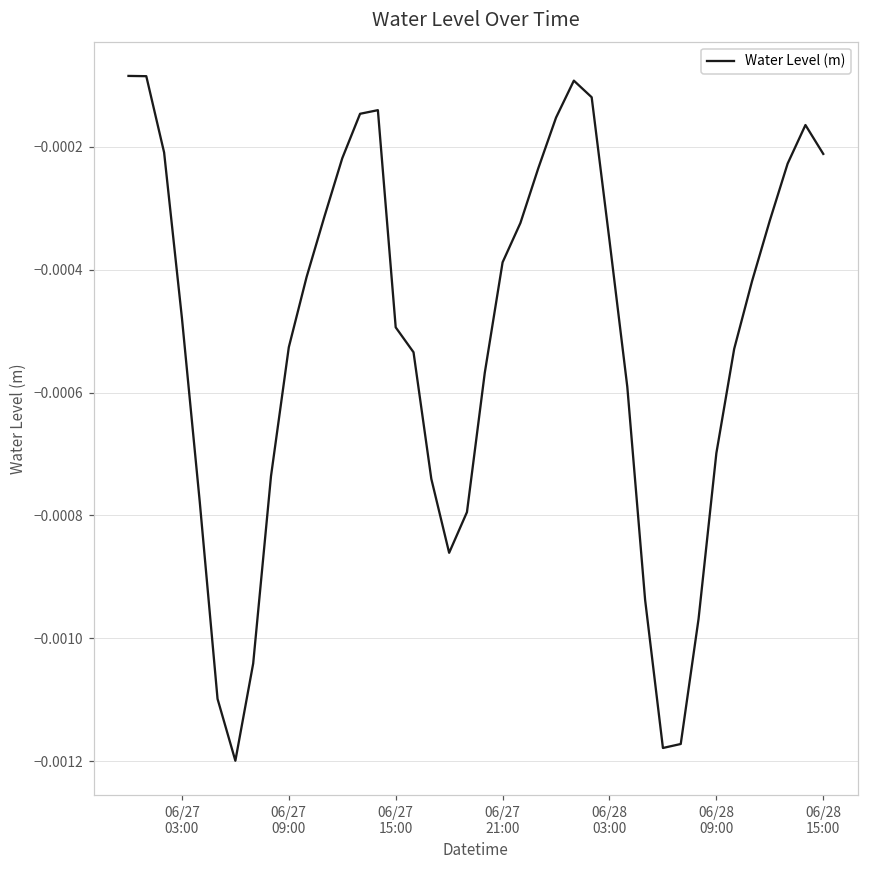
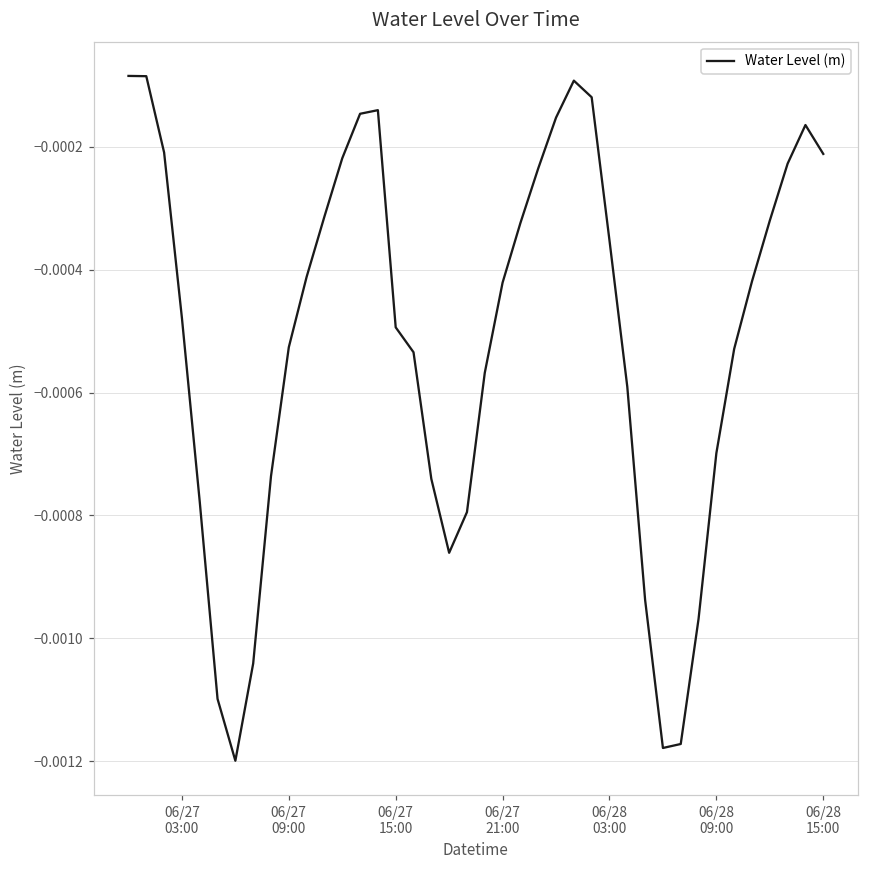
06/27 21:00: -0.00039 -> -0.00042
